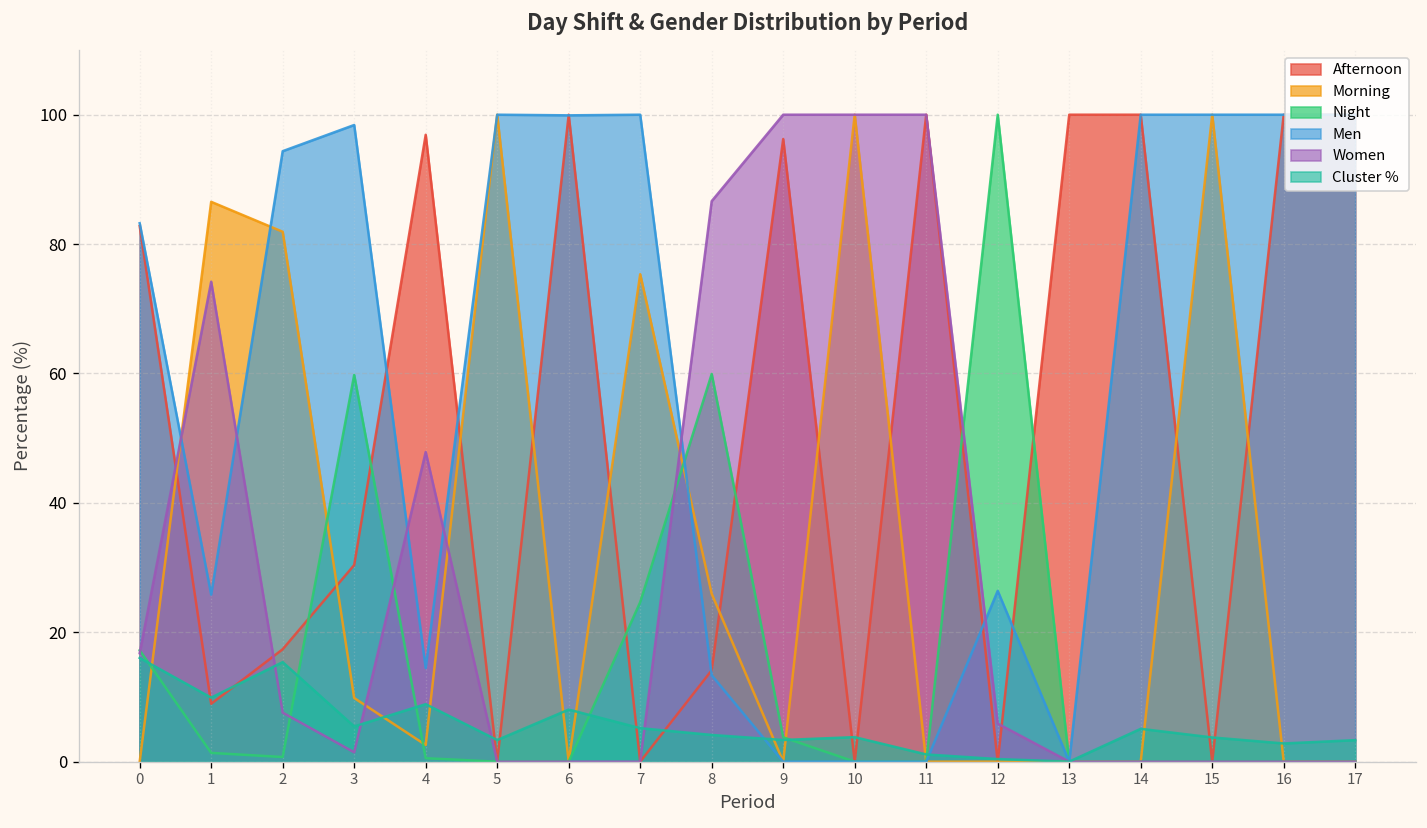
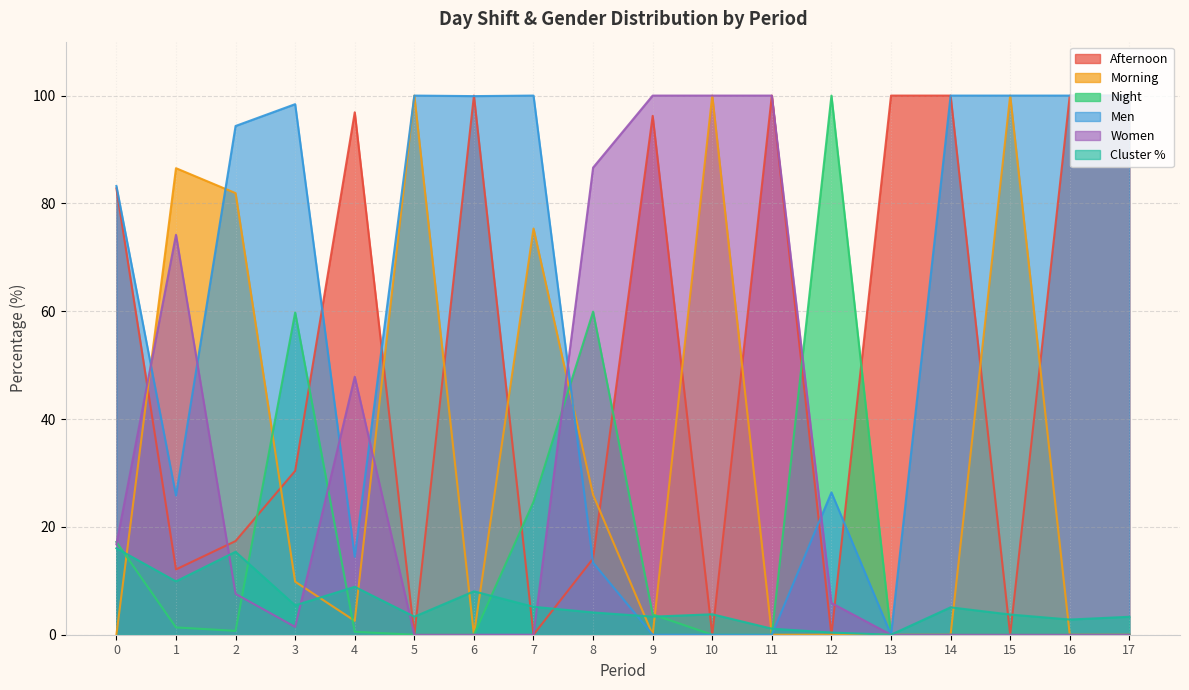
Afternoon, 1: 9 -> 12
